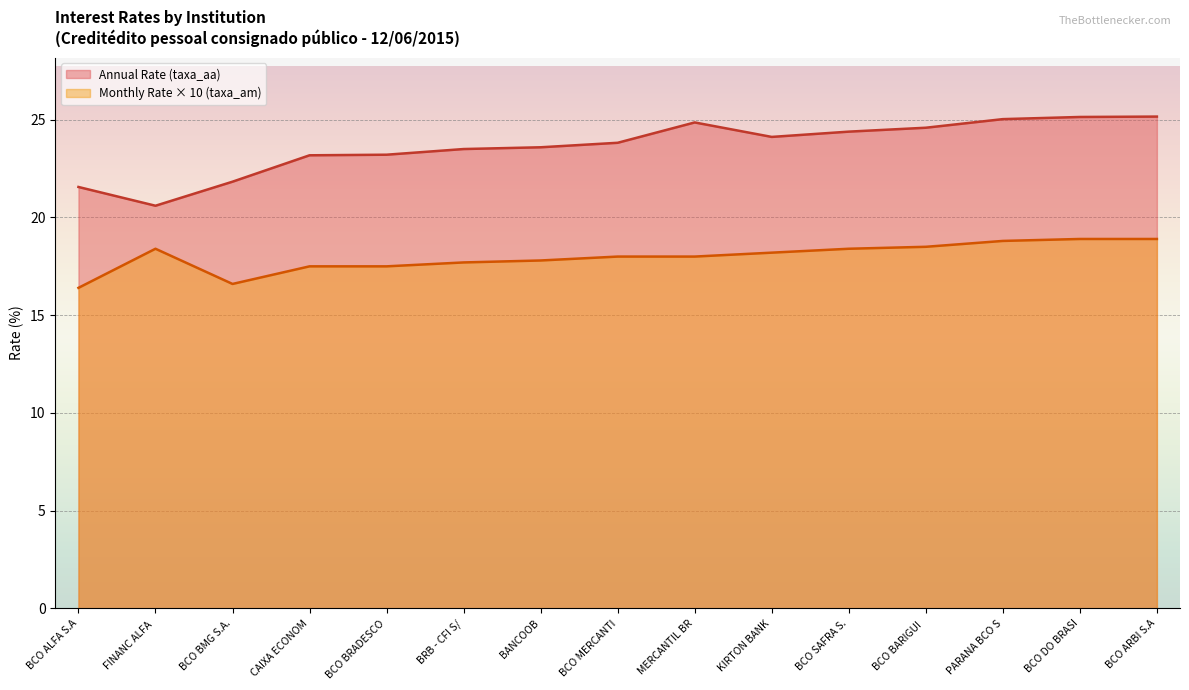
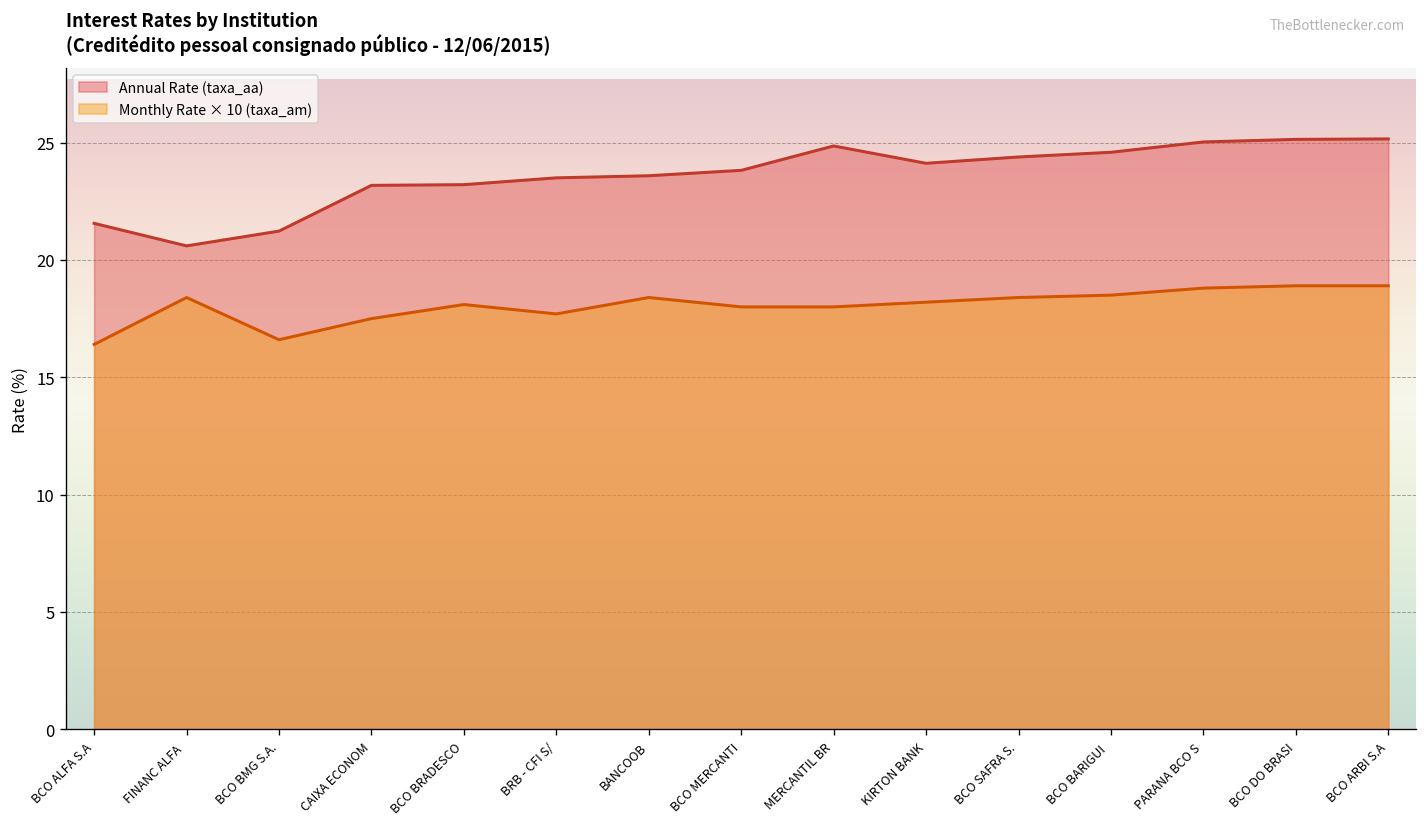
Annual Rate (taxa_aa), BCO BMG S.A.: 21.8 -> 21.2
Monthly Rate × 10 (taxa_am), BCO BRADESCO: 17.5 -> 18.1
Monthly Rate × 10 (taxa_am), BANCOOB: 17.8 -> 18.4
